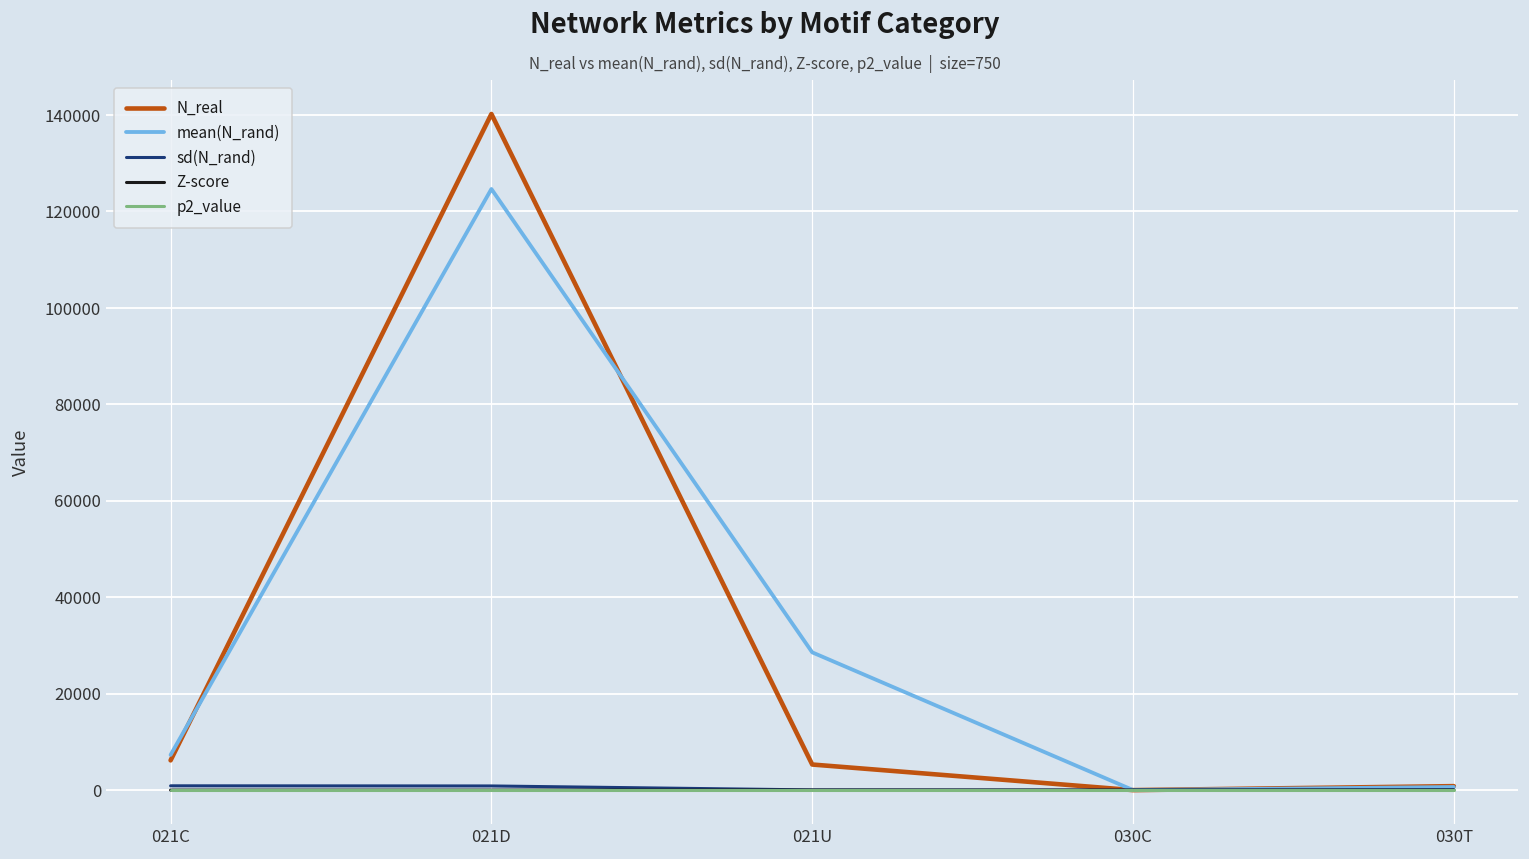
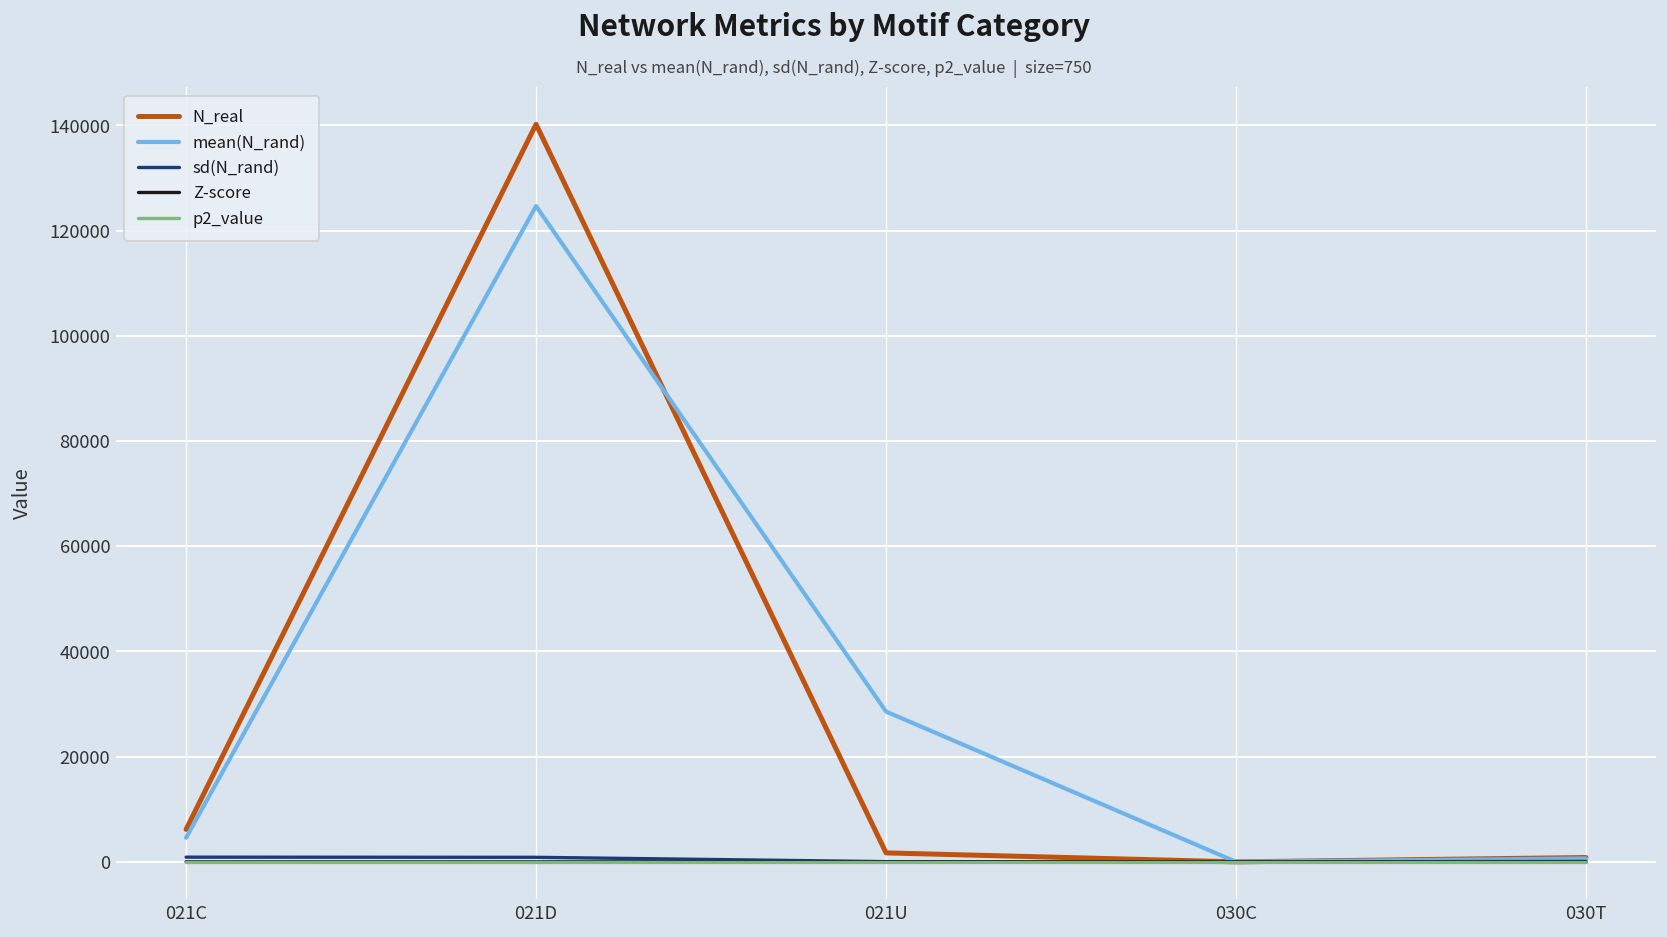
mean(N_rand), 021C: 7000 -> 5000
N_real, 021U: 5000 -> 2000
